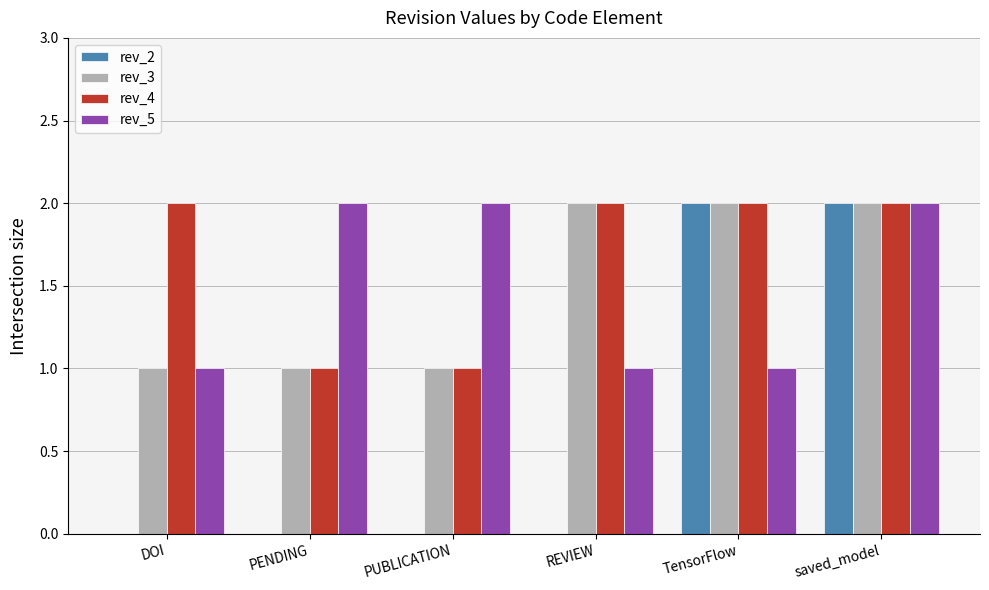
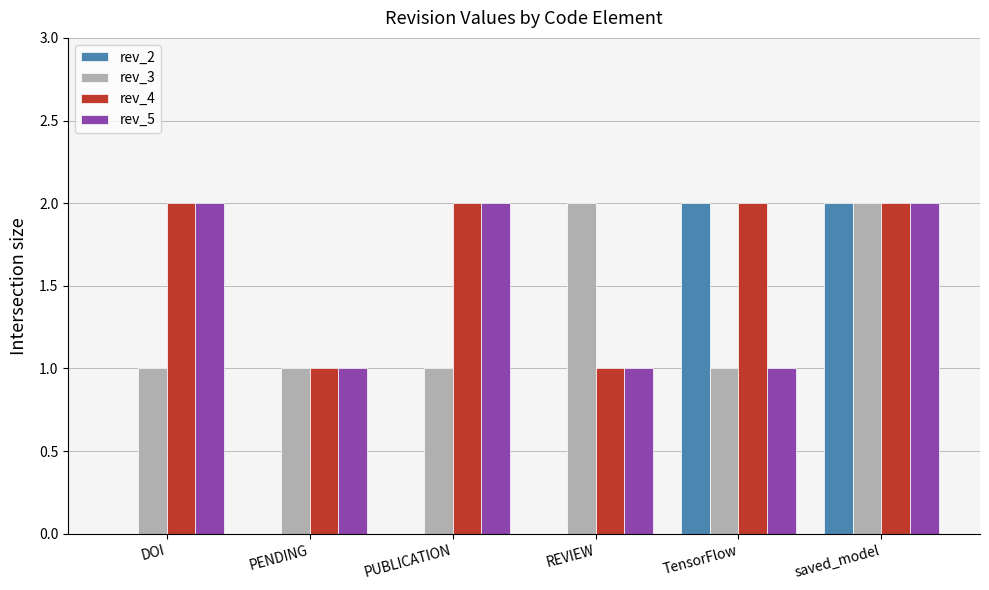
rev_5, DOI: 1 -> 2
rev_5, PENDING: 2 -> 1
rev_4, PUBLICATION: 1 -> 2
rev_4, REVIEW: 2 -> 1
rev_3, TensorFlow: 2 -> 1
